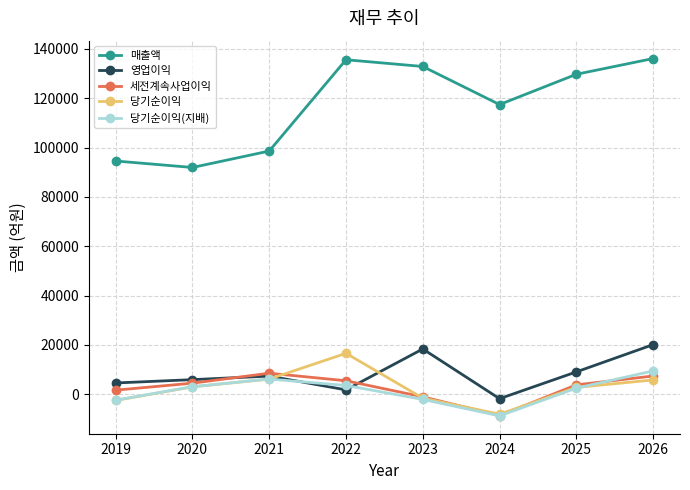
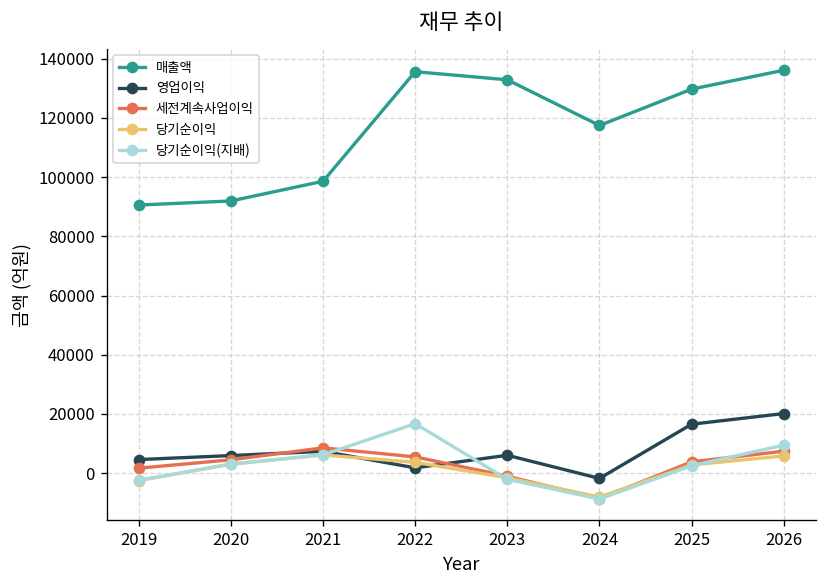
매출액, 2019: 95000 -> 91000
당기순이익, 2022: 17000 -> 4000
당기순이익(지배), 2022: 4000 -> 17000
영업이익, 2023: 18000 -> 6000
영업이익, 2025: 9000 -> 17000
